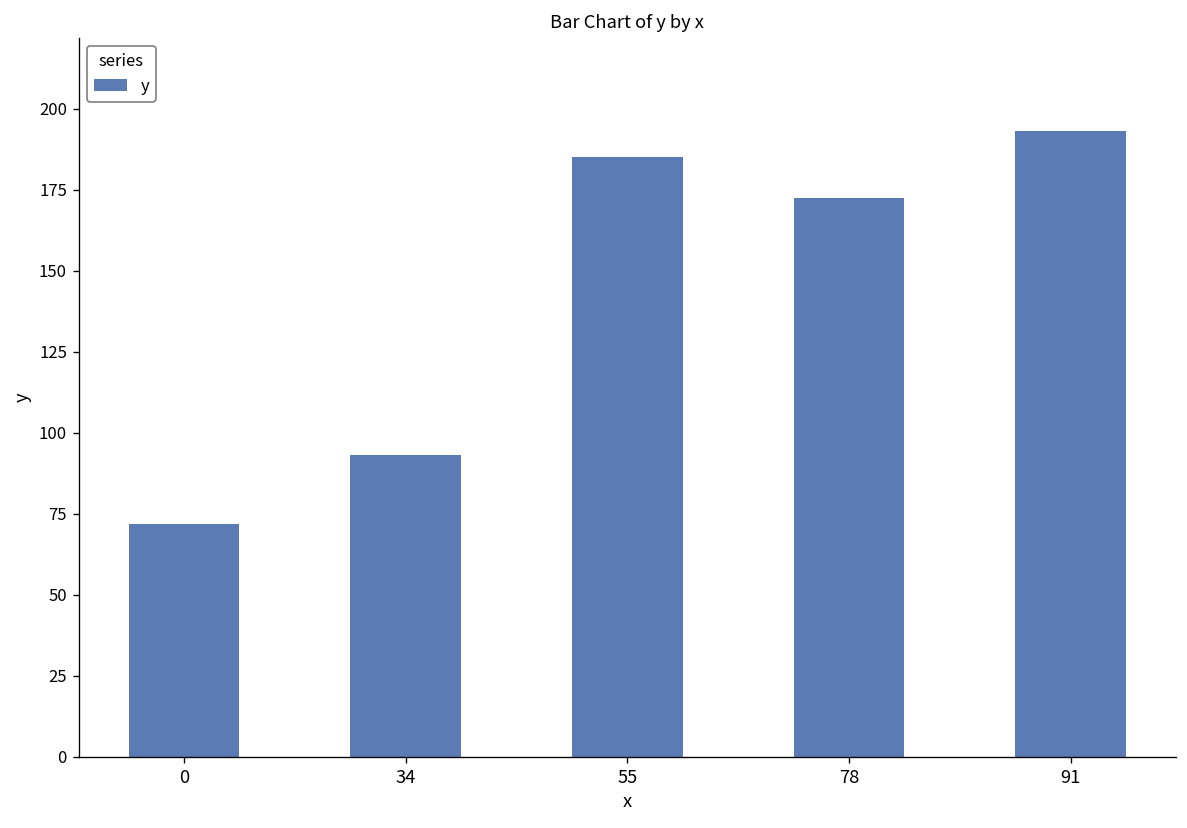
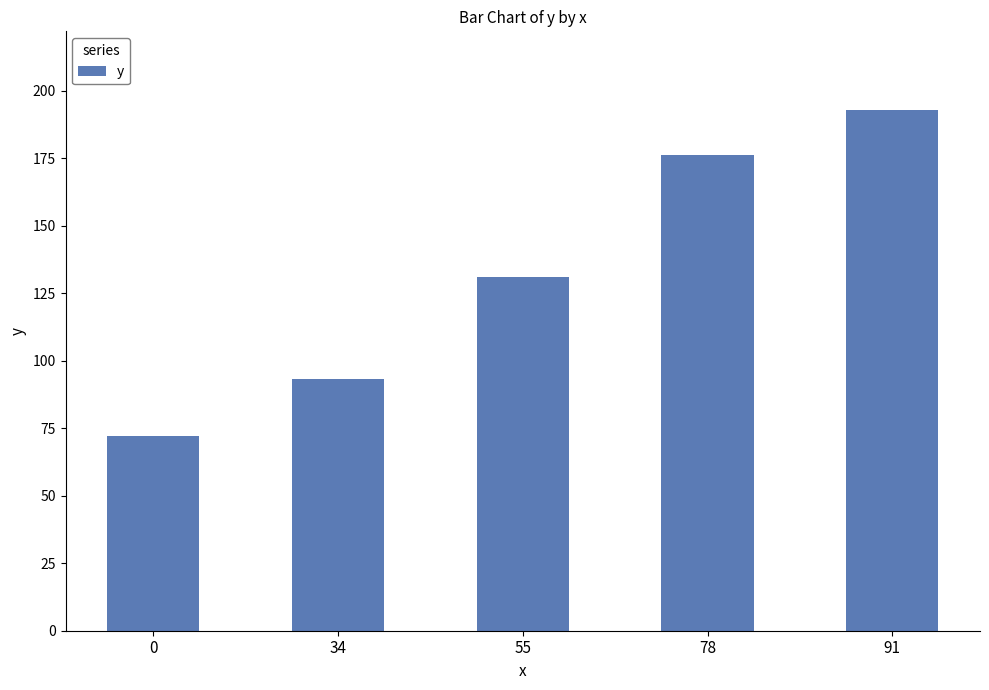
55: 185 -> 131
78: 172 -> 176
